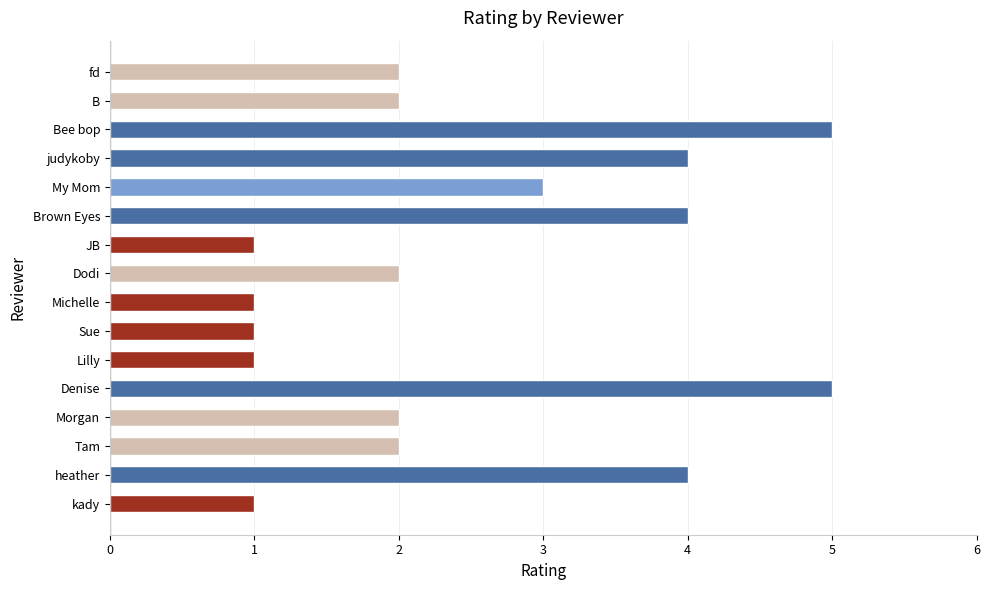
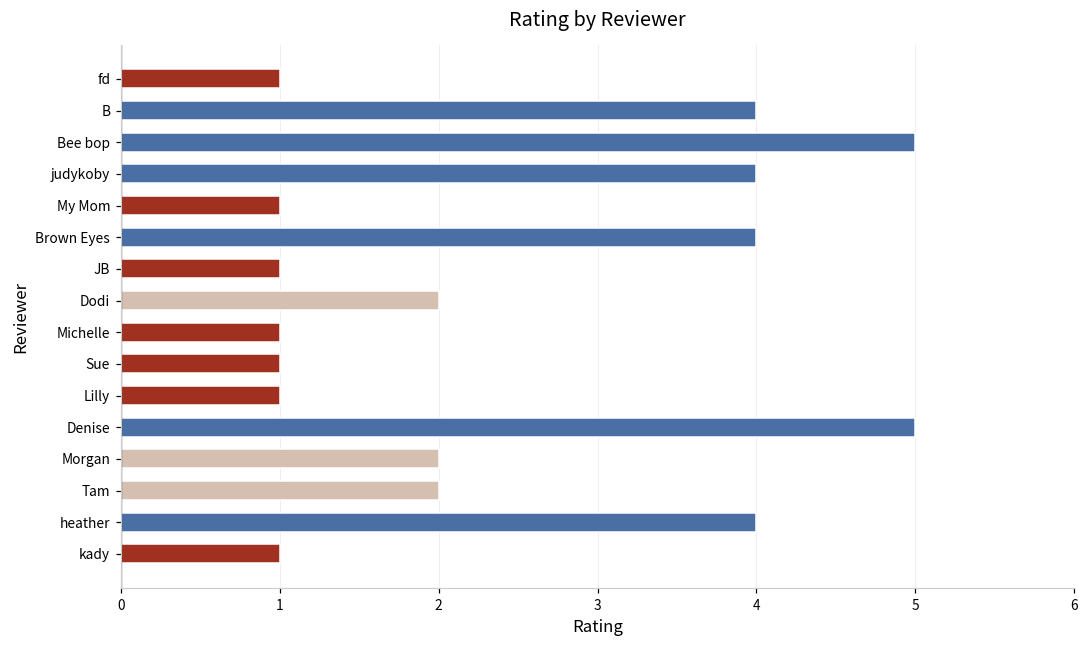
fd: 2 -> 1
B: 2 -> 4
My Mom: 3 -> 1
